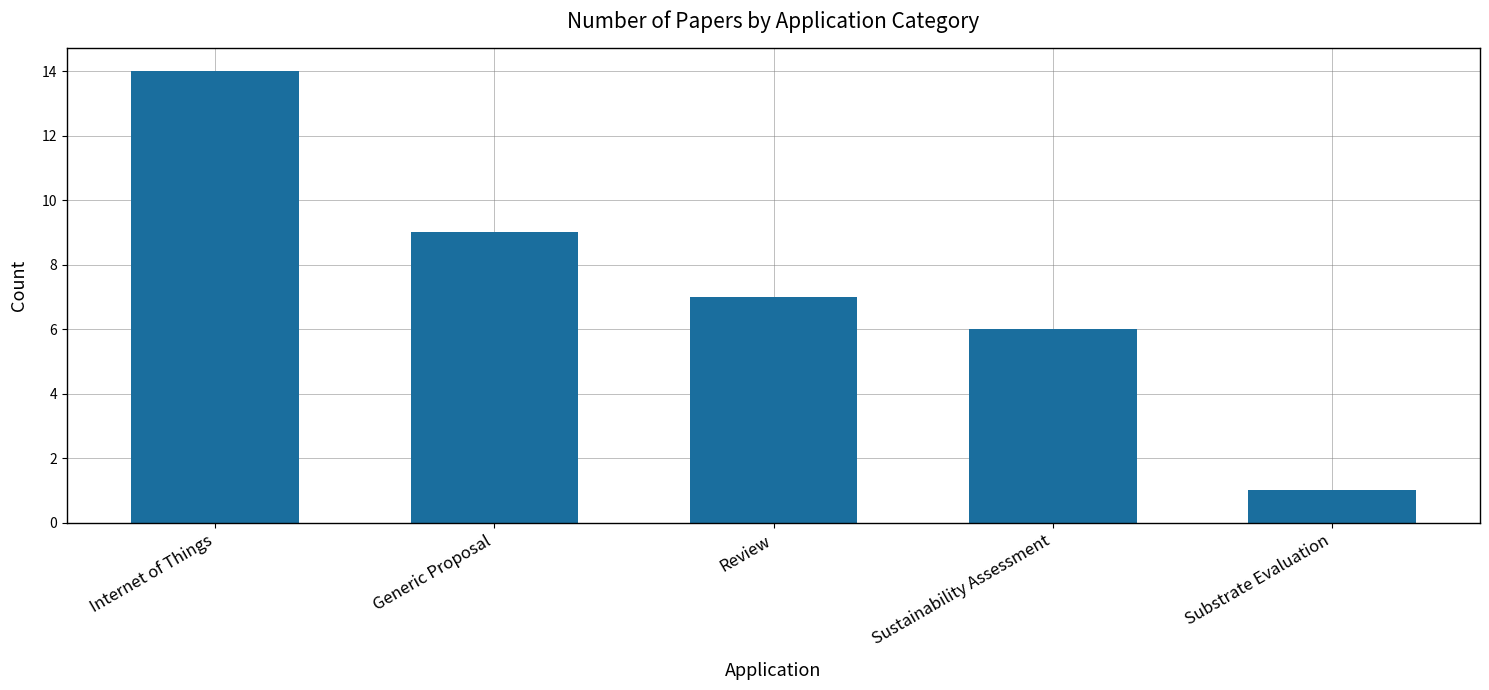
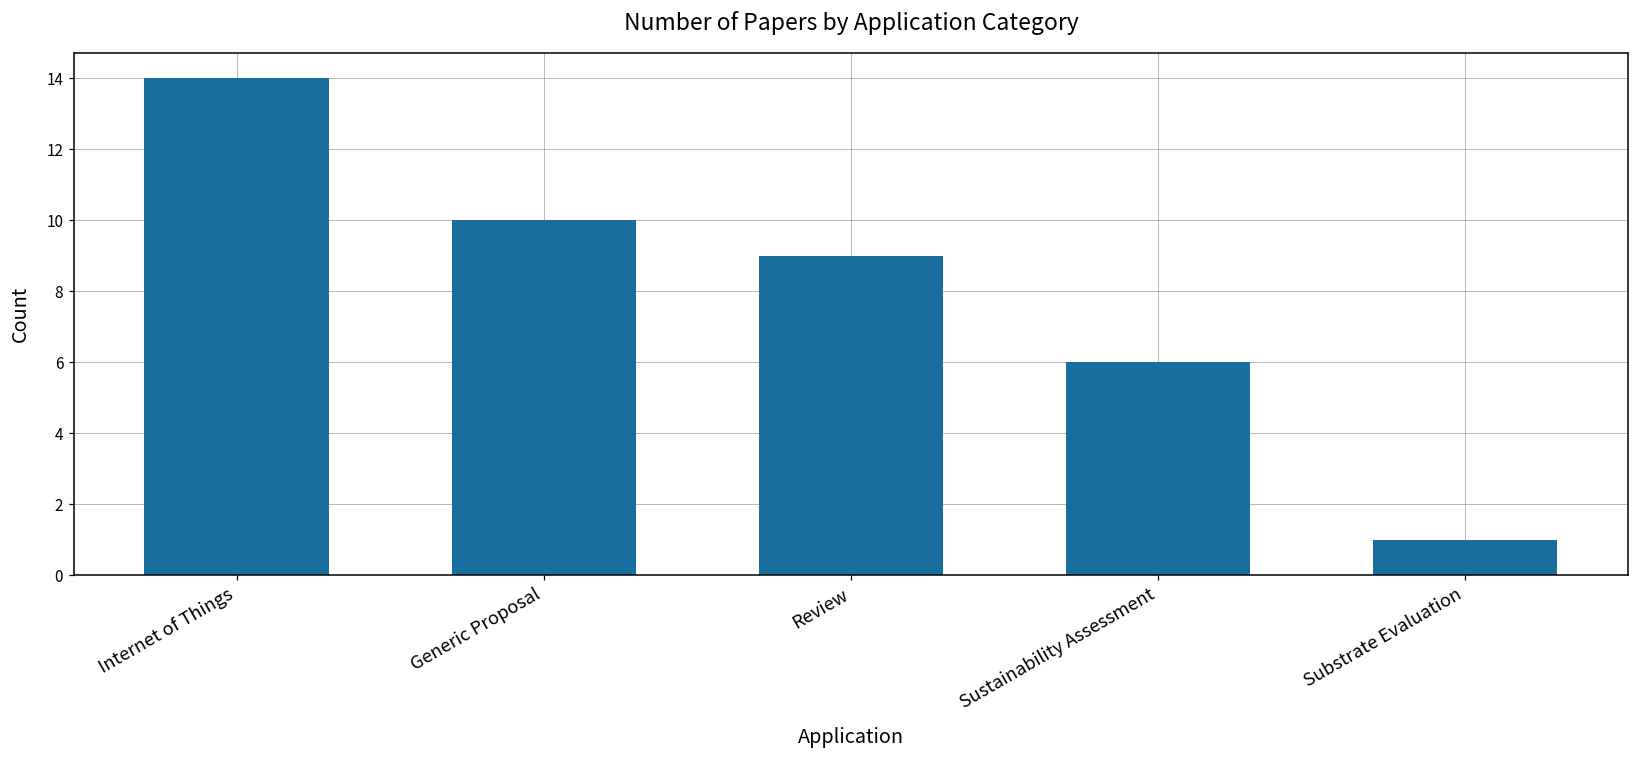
Generic Proposal: 9 -> 10
Review: 7 -> 9
